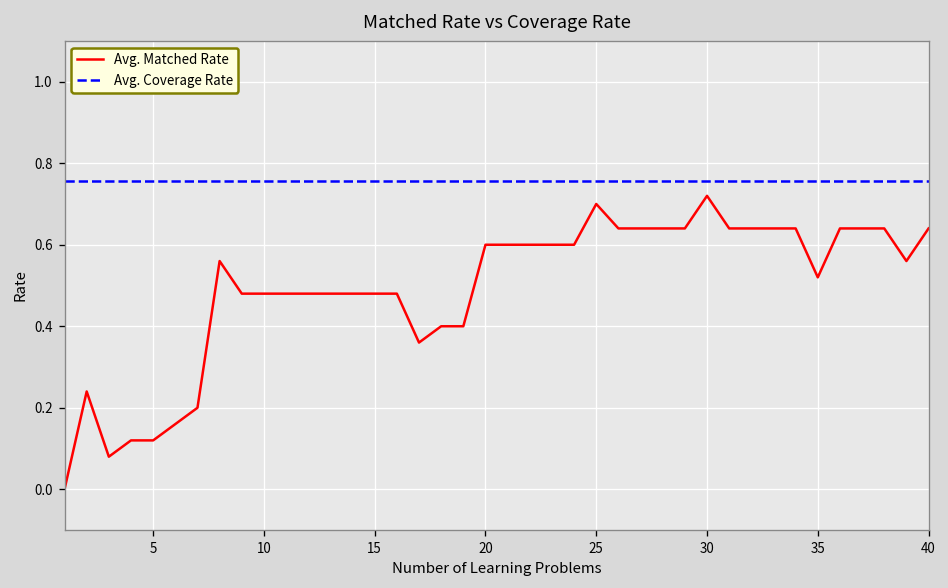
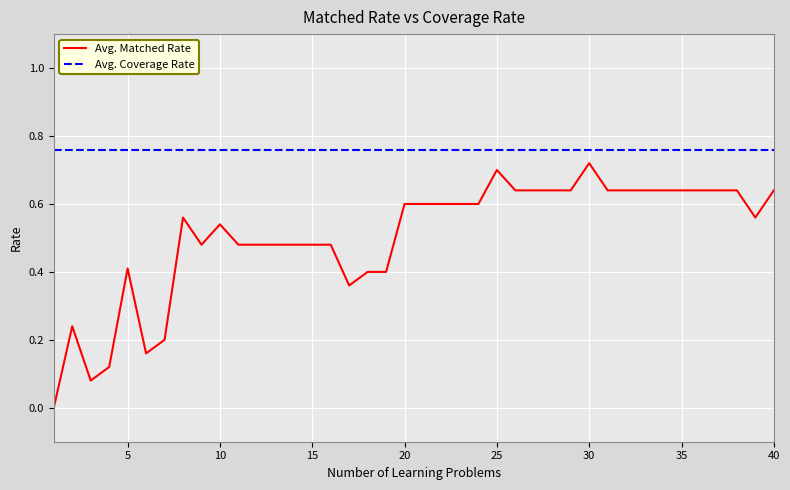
Avg. Matched Rate, 5: 0.12 -> 0.41
Avg. Matched Rate, 10: 0.48 -> 0.54
Avg. Matched Rate, 35: 0.52 -> 0.64
